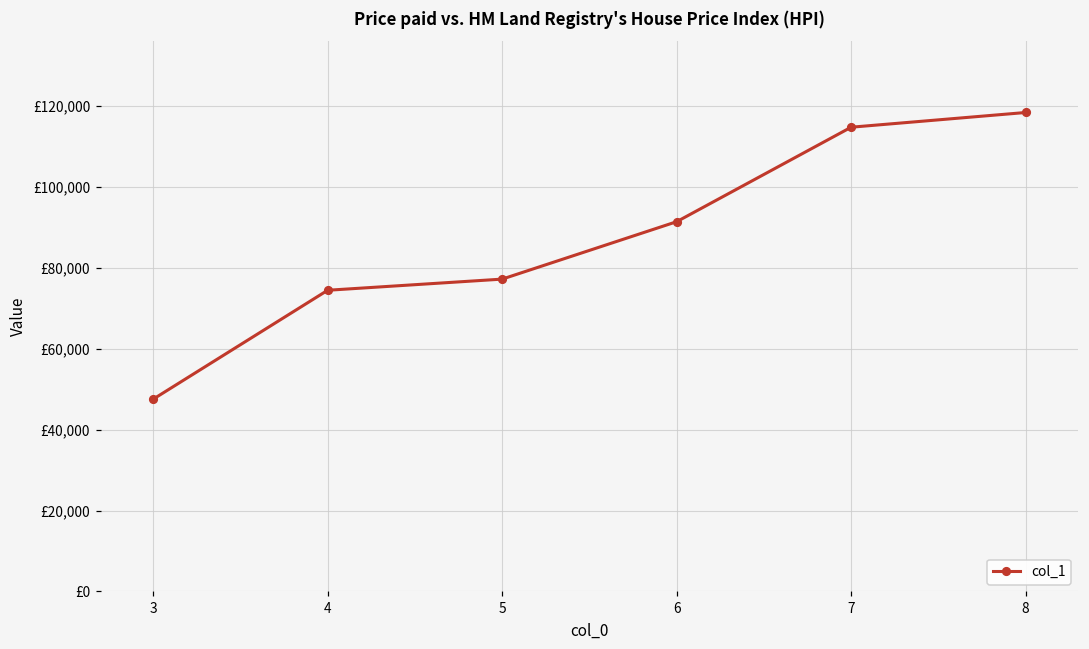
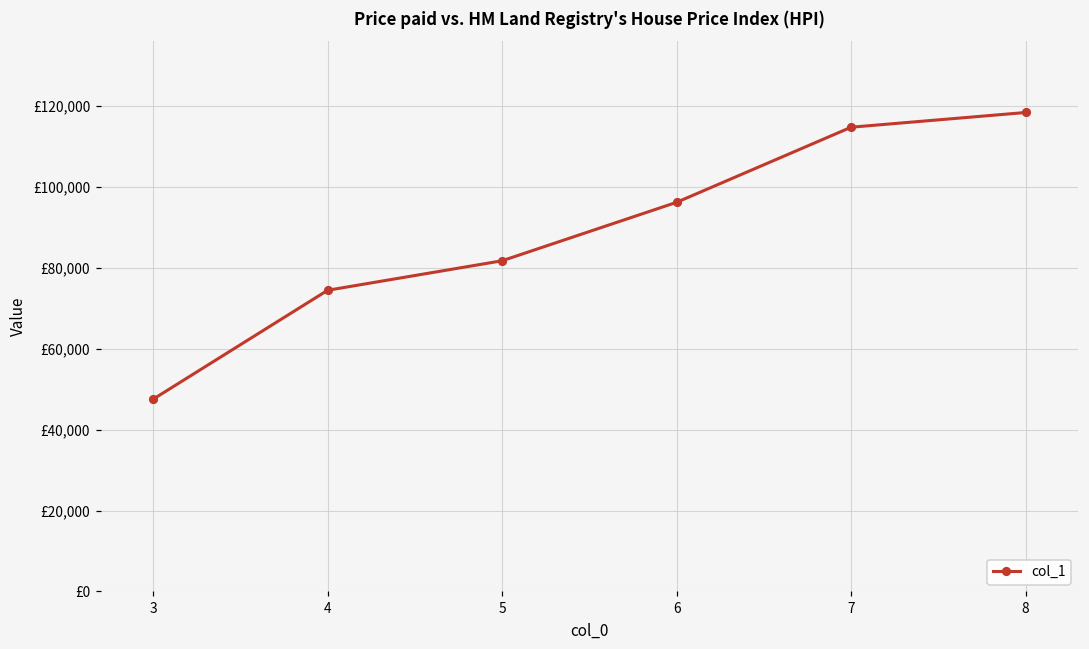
5: £77,000 -> £82,000
6: £91,000 -> £96,000
